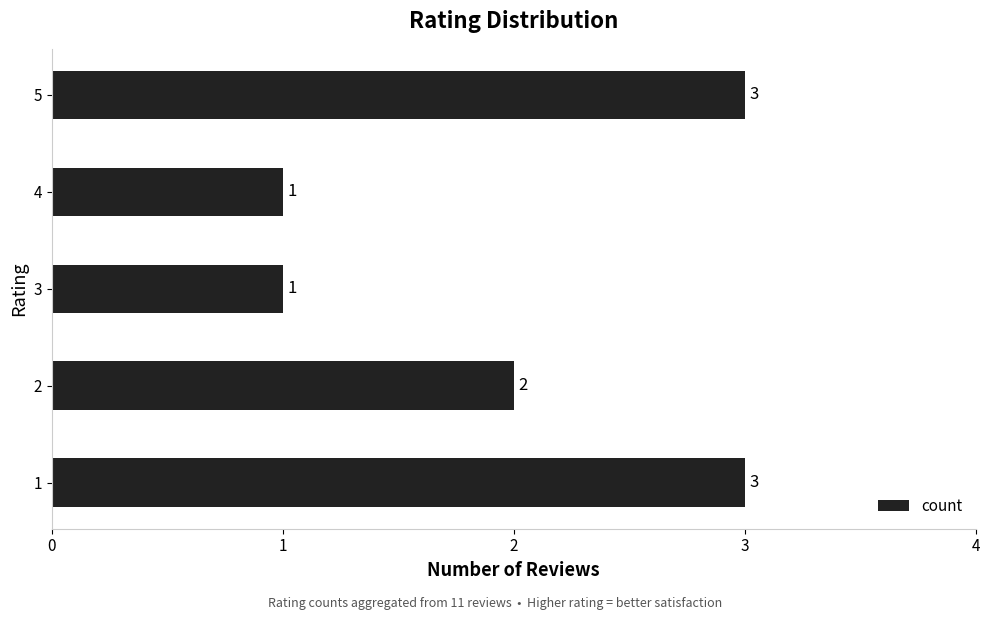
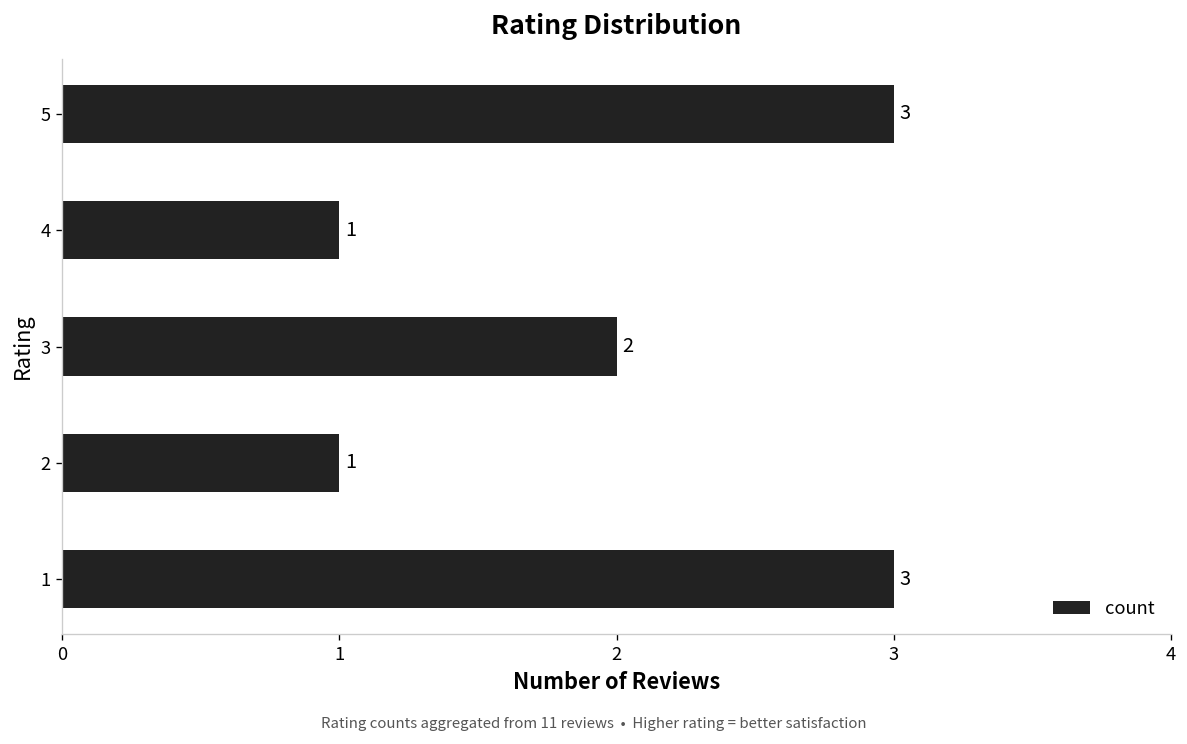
3: 1 -> 2
2: 2 -> 1
